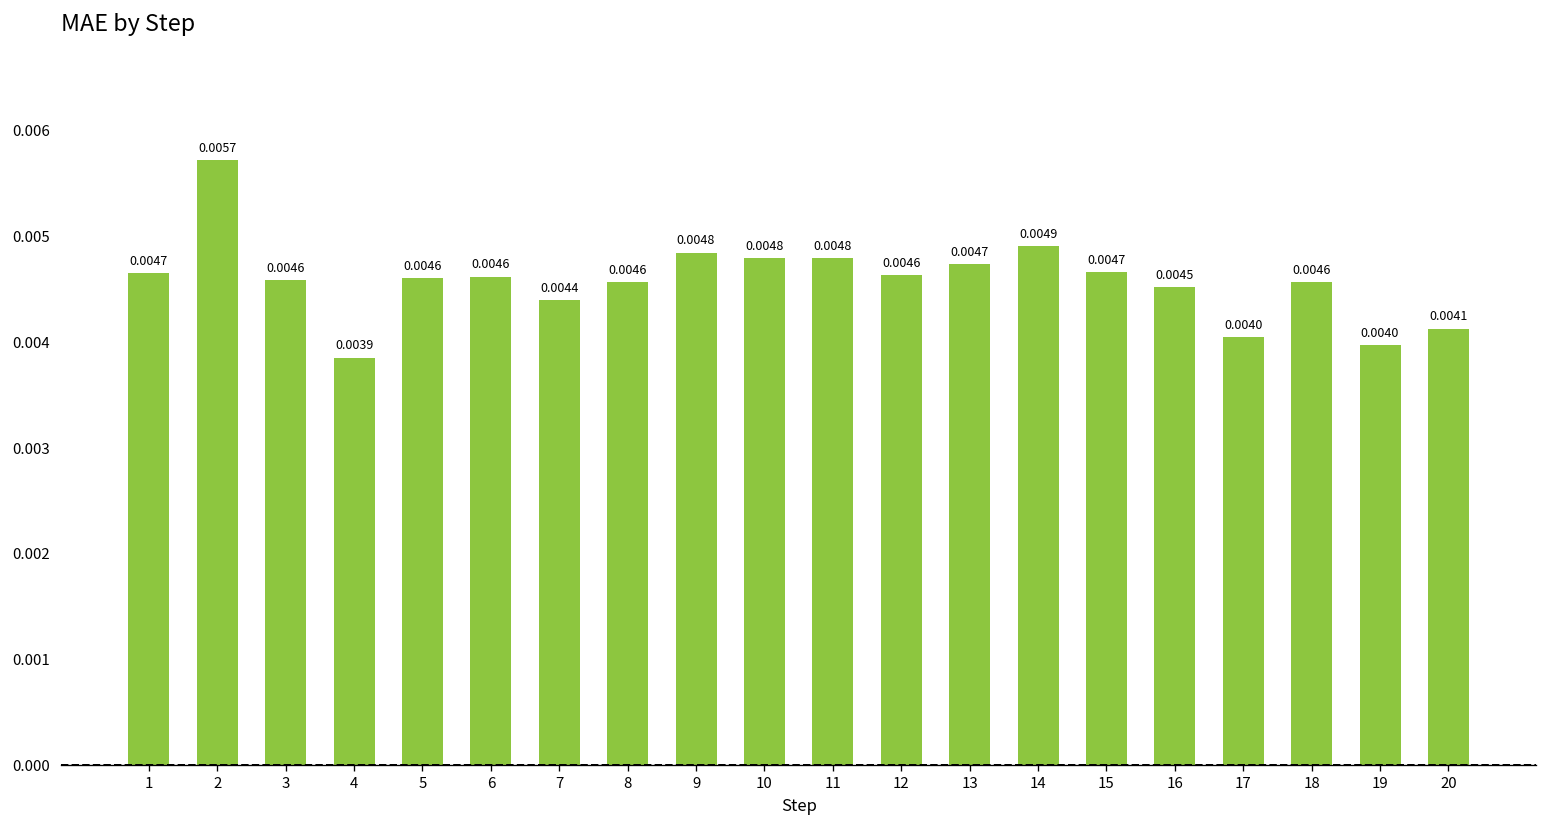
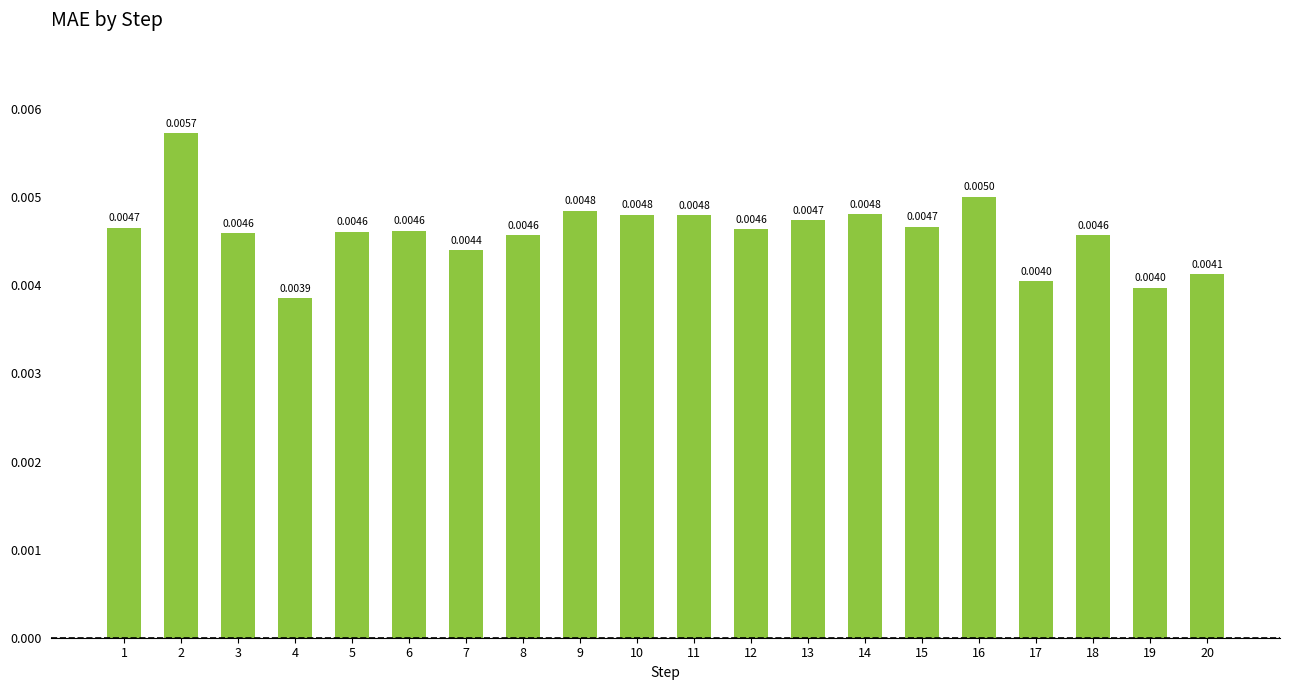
14: 0.0049 -> 0.0048
16: 0.0045 -> 0.0050
